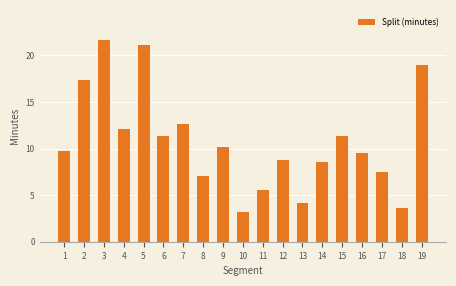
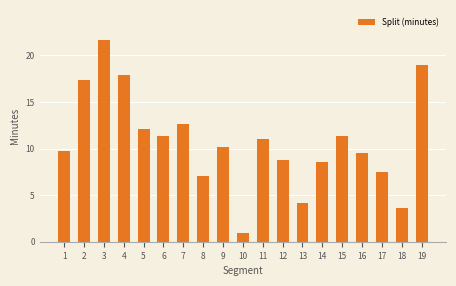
4: 12 -> 18
5: 21 -> 12
10: 3 -> 1
11: 6 -> 11
